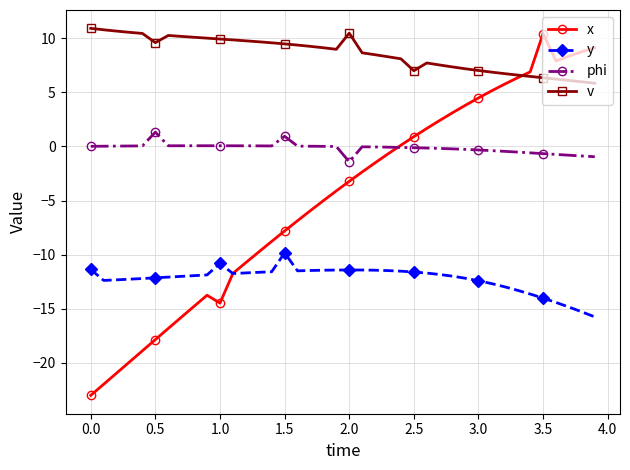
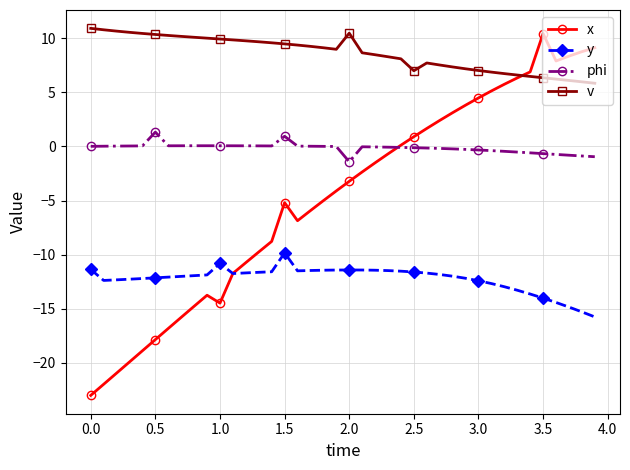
v, 0.5: 9.6 -> 10.4
x, 1.5: -7.8 -> -5.2
